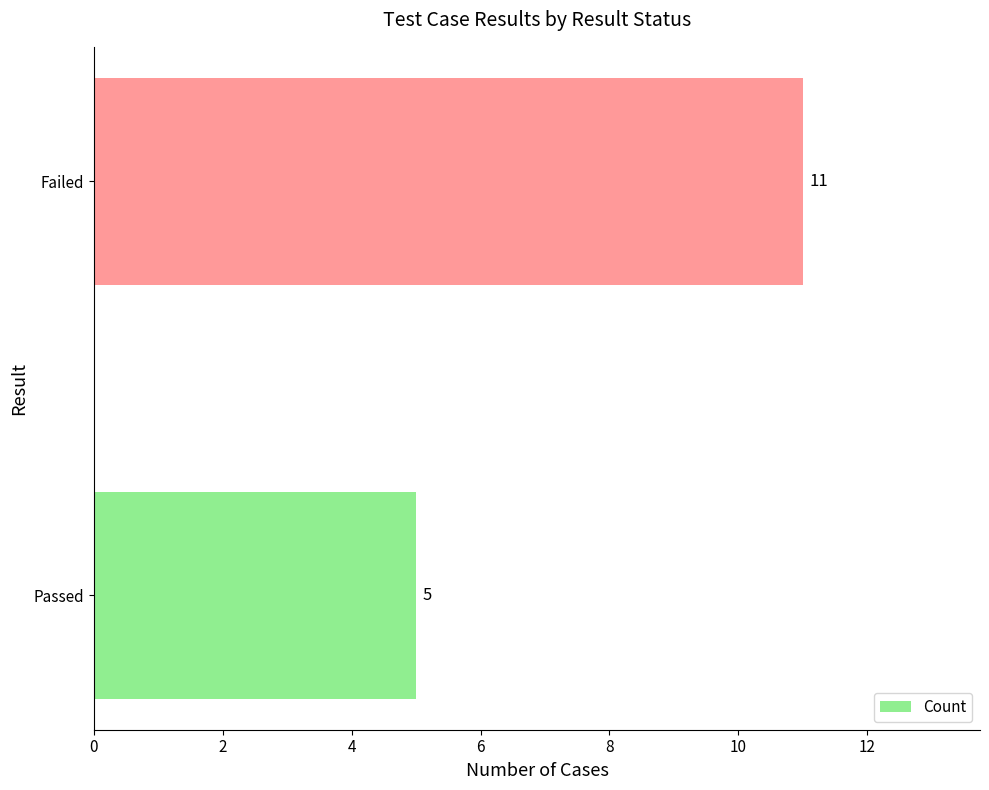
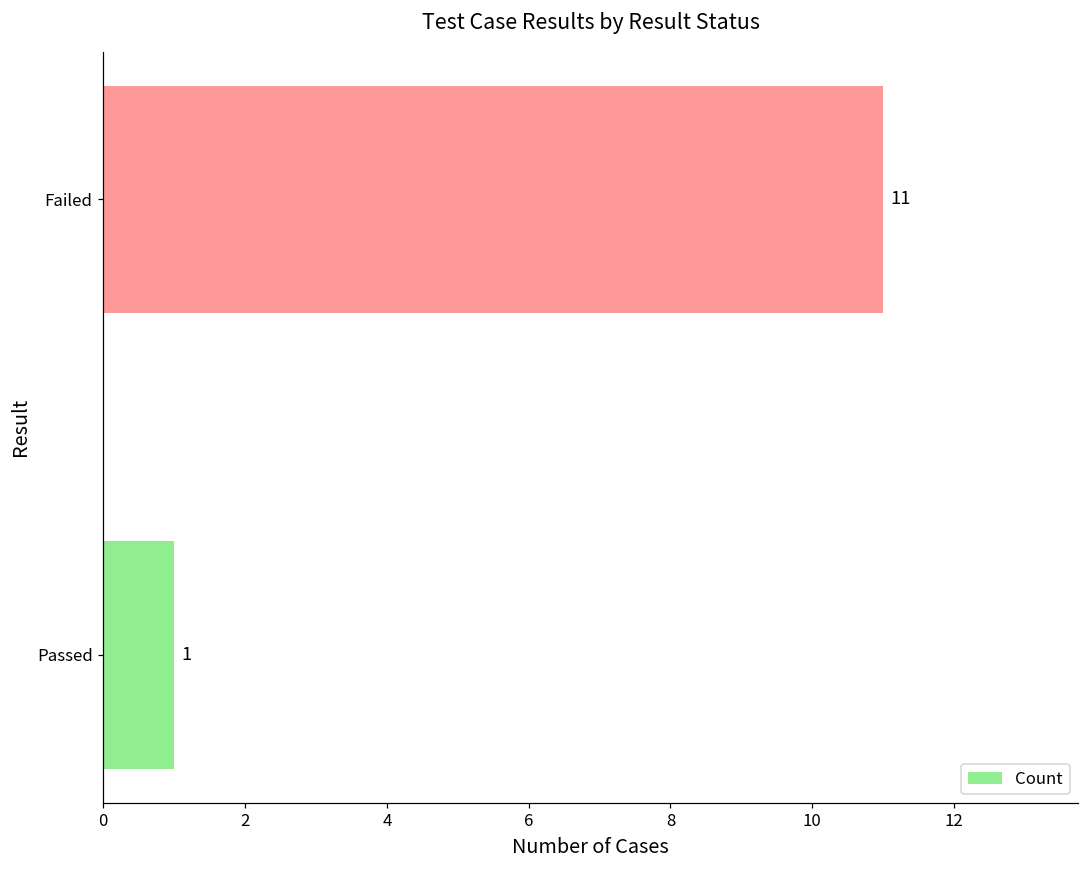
Passed: 5 -> 1
